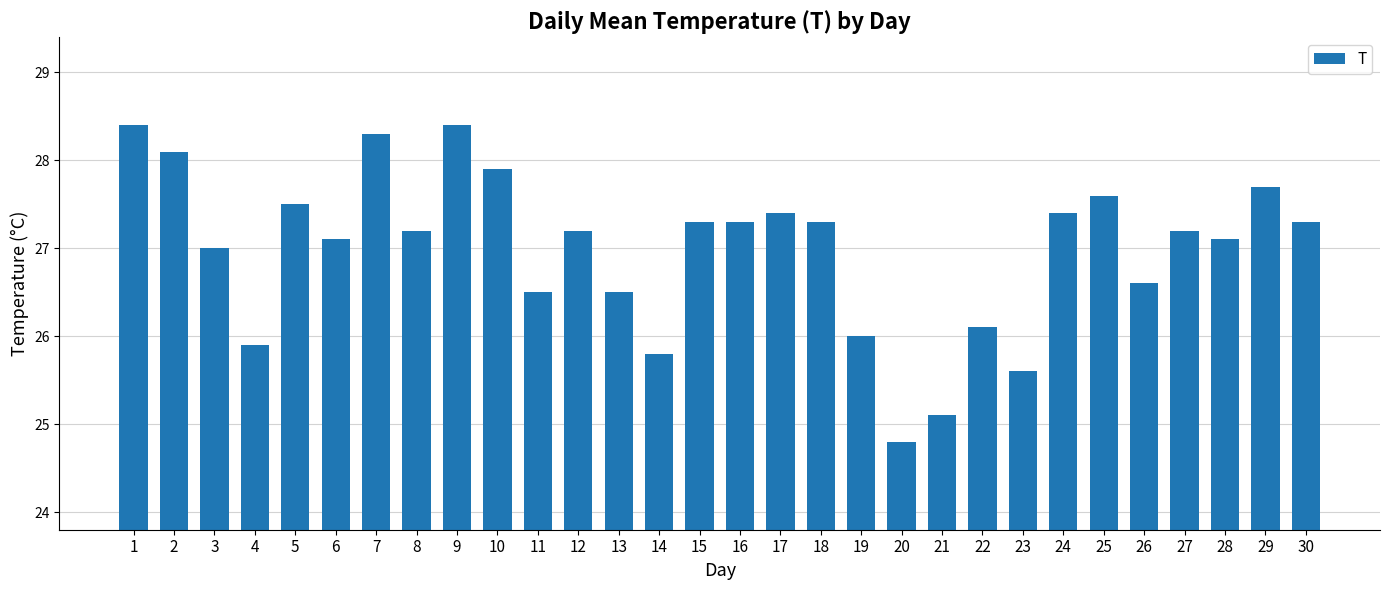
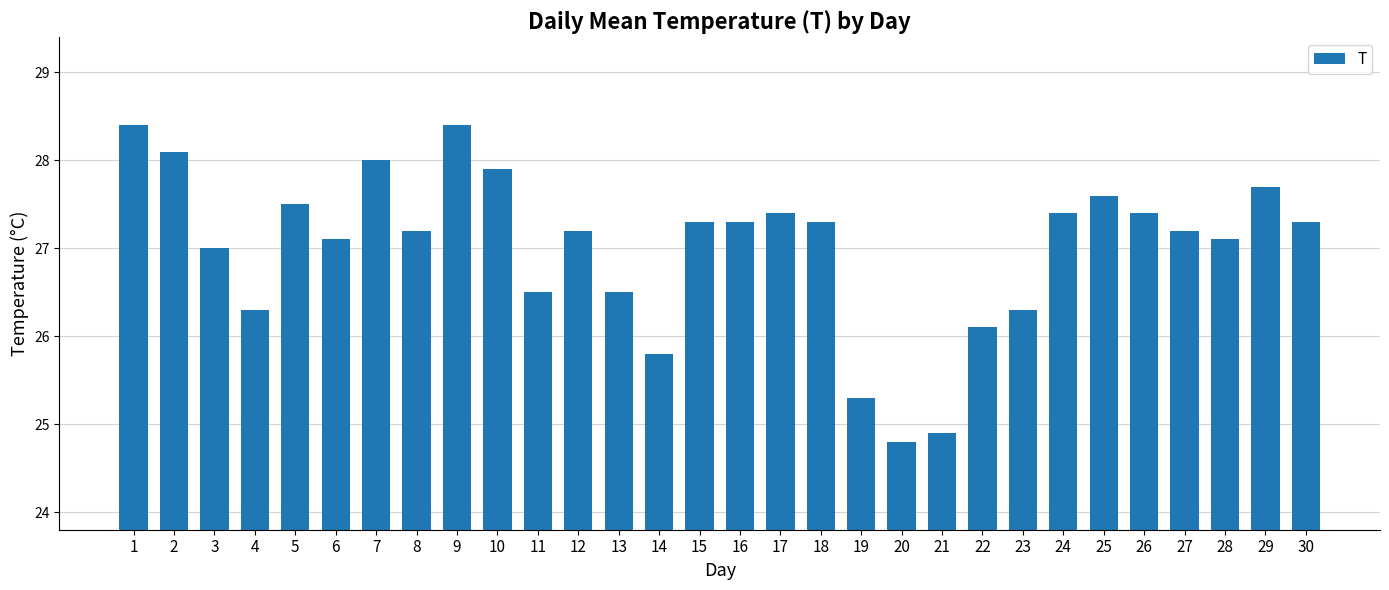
4: 25.9 -> 26.3
7: 28.3 -> 28.0
19: 26.0 -> 25.3
21: 25.1 -> 24.9
23: 25.6 -> 26.3
26: 26.6 -> 27.4
